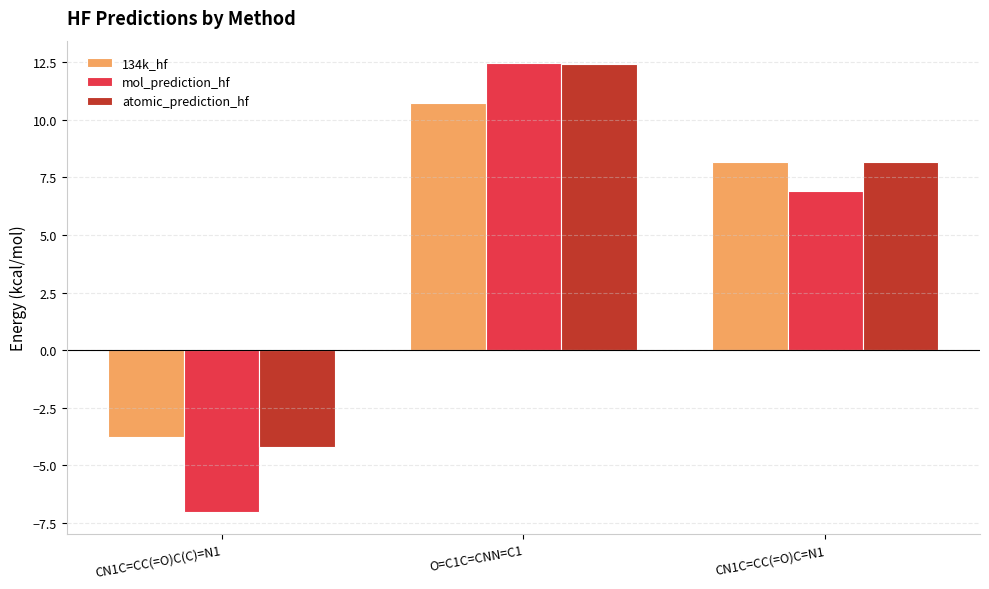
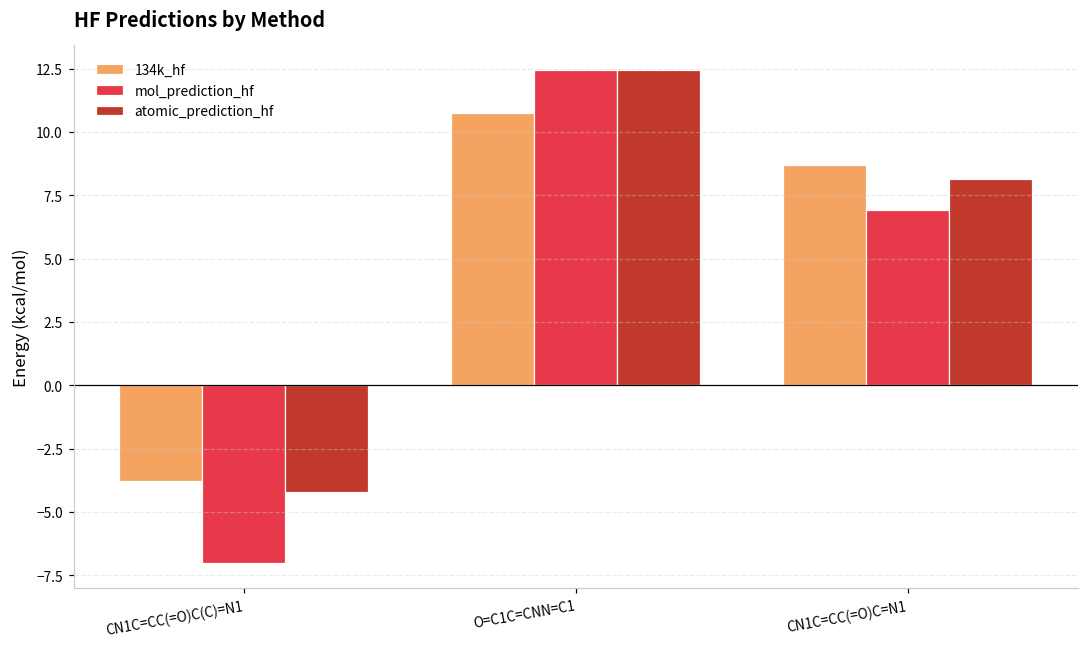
134k_hf, CN1C=CC(=O)C=N1: 8.2 -> 8.7
